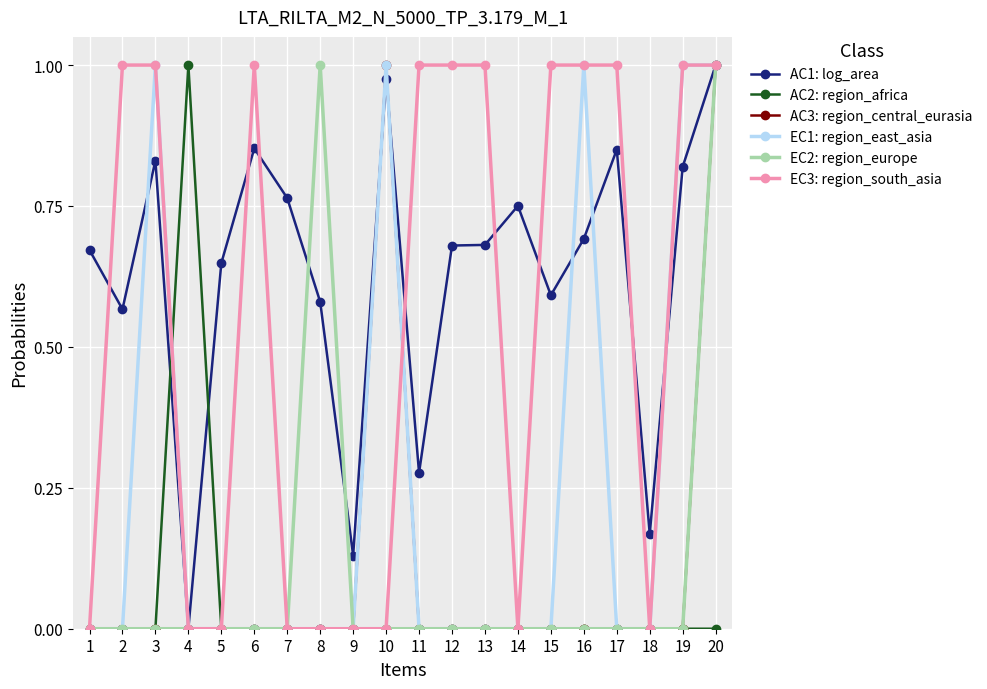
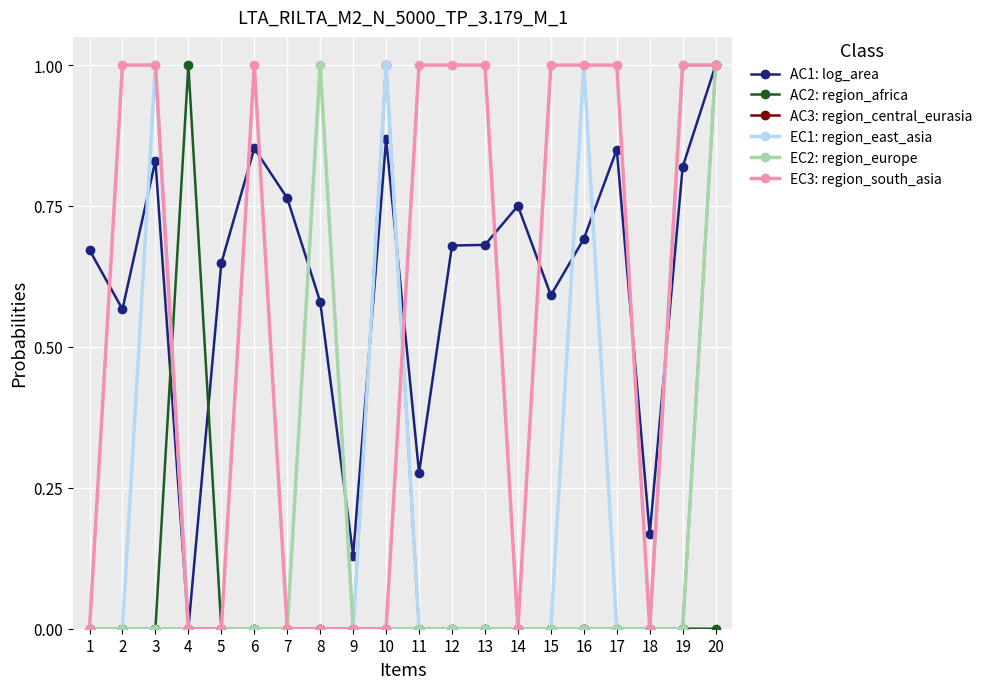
AC1: log_area, 10: 0.98 -> 0.87
